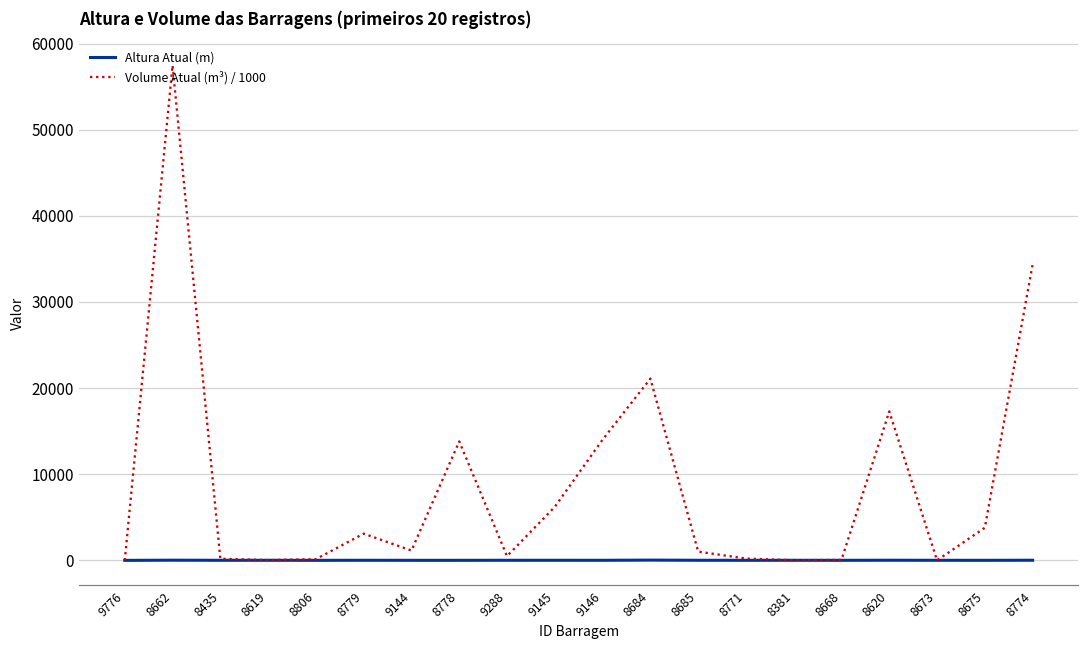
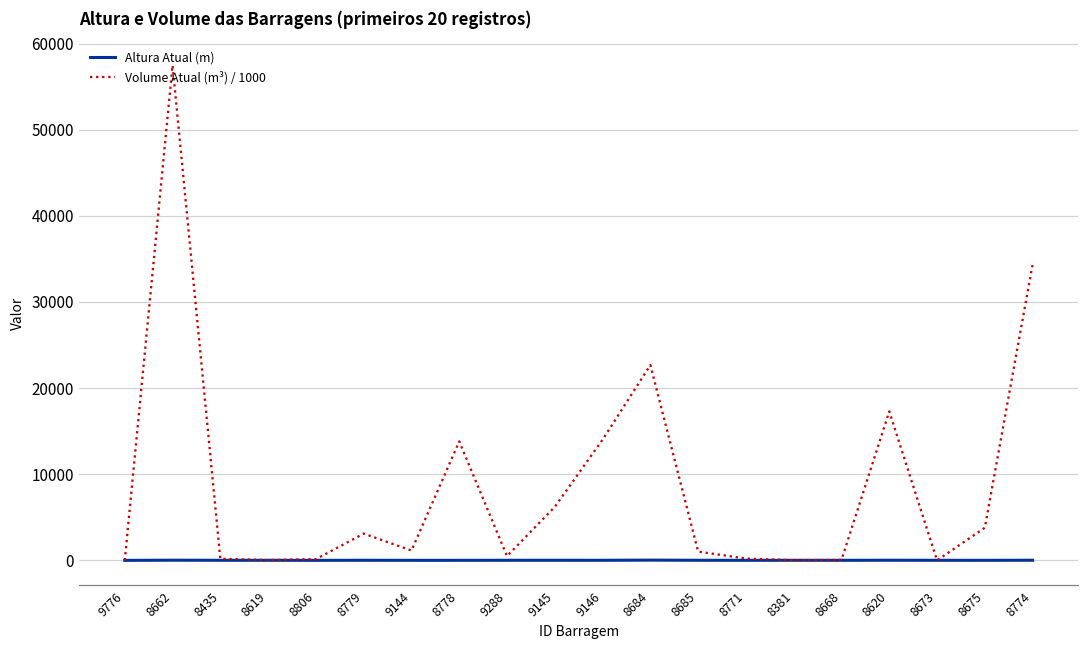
Volume Atual (m³) / 1000, 8684: 21000 -> 23000
